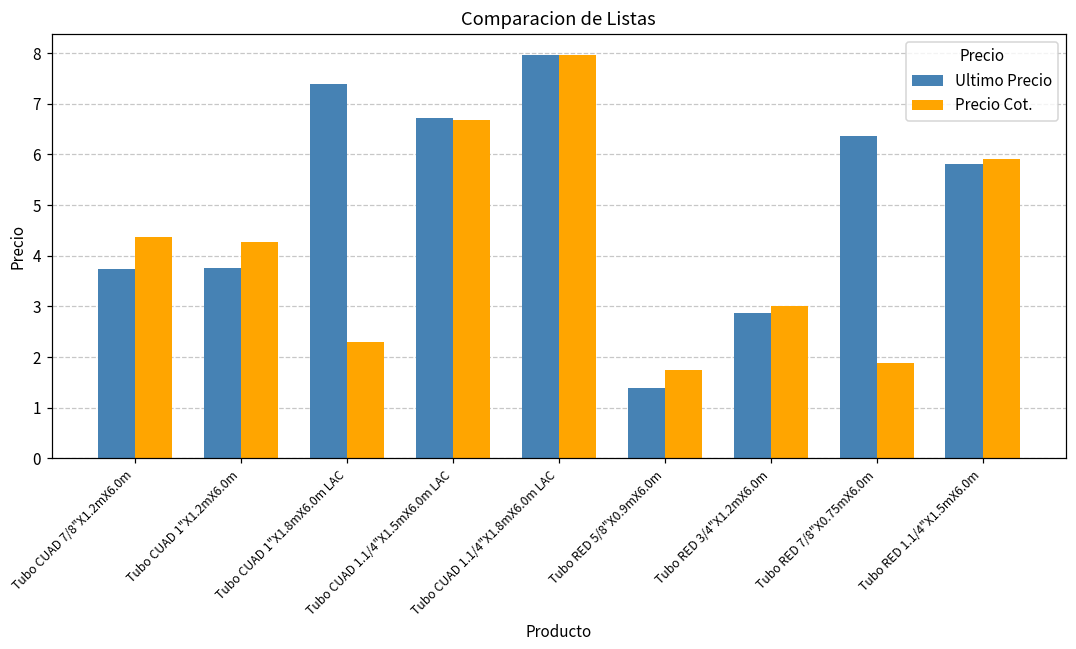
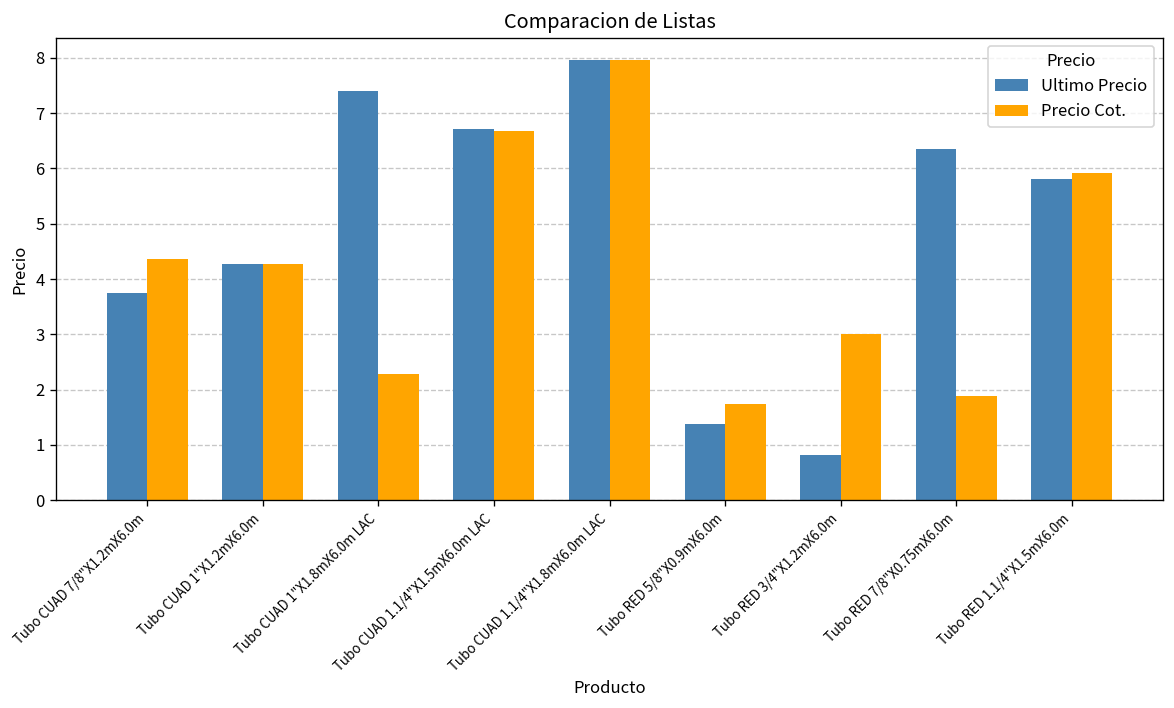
Ultimo Precio, Tubo CUAD 1"X1.2mX6.0m: 3.8 -> 4.3
Ultimo Precio, Tubo RED 3/4"X1.2mX6.0m: 2.9 -> 0.8
